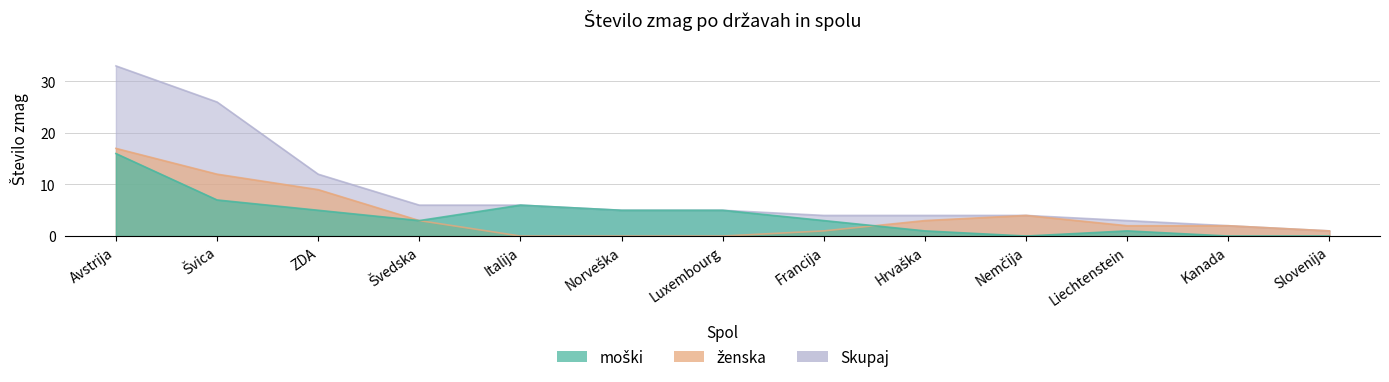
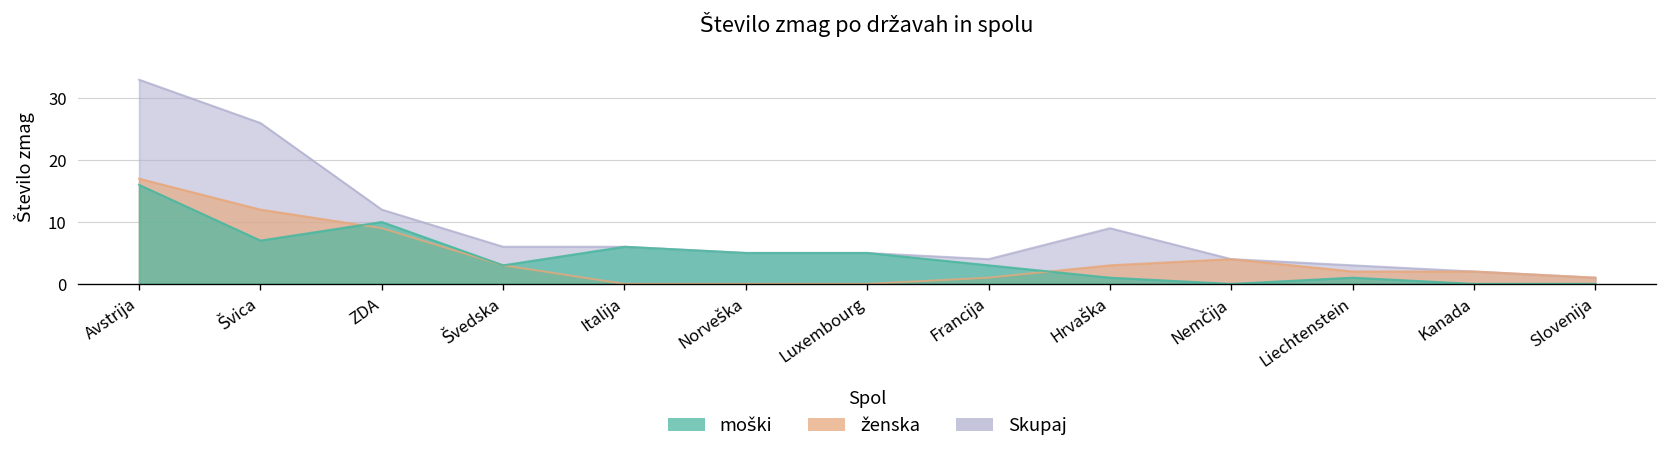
moški, ZDA: 5 -> 10
Skupaj, Hrvaška: 4 -> 9
